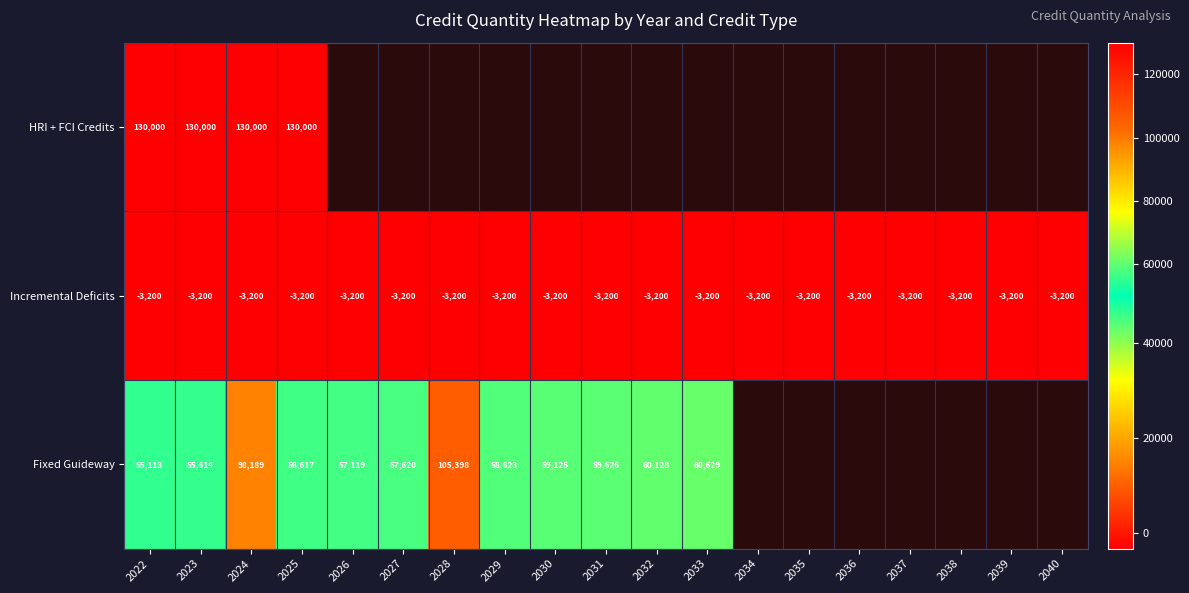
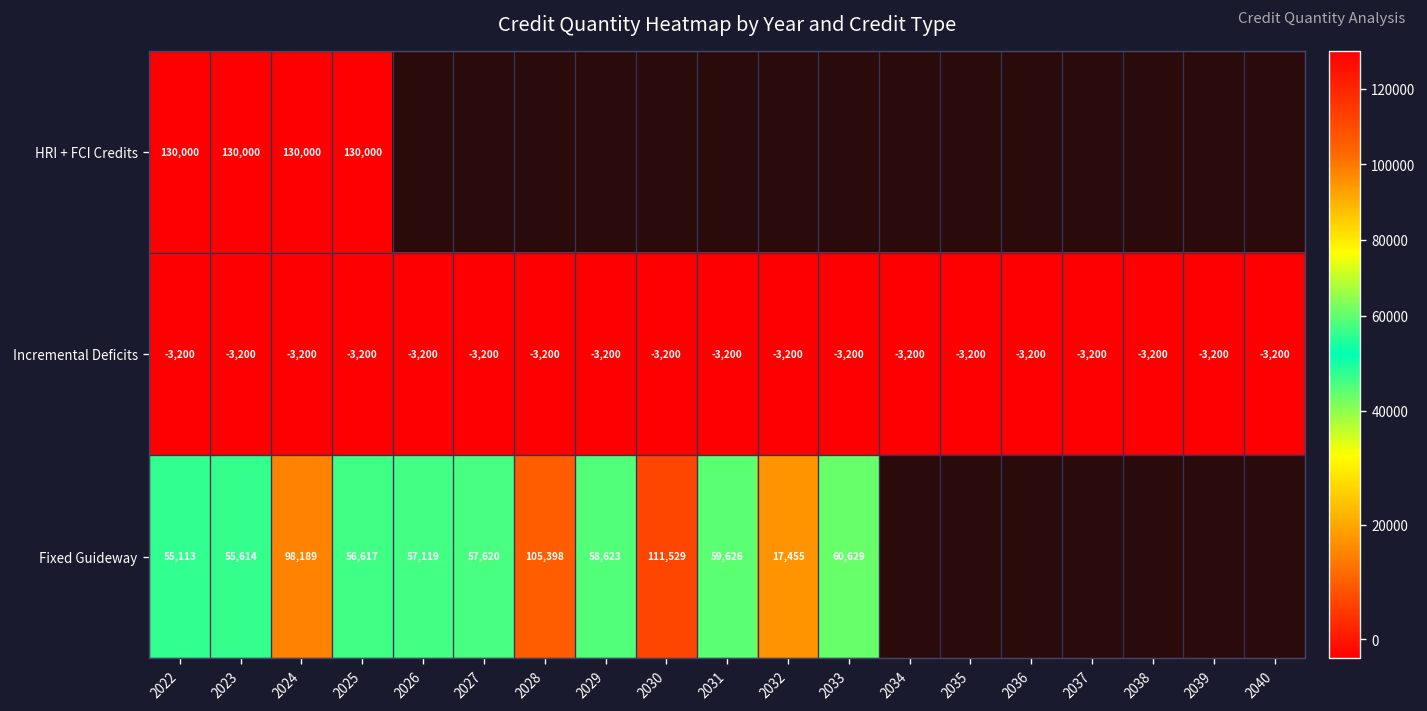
Fixed Guideway, 2030: 59,125 -> 111,529
Fixed Guideway, 2032: 60,128 -> 17,455
